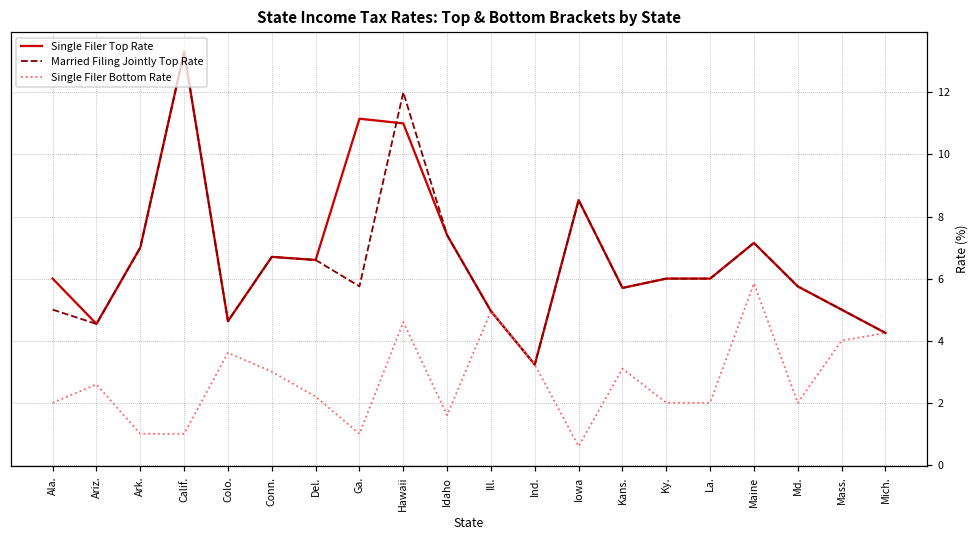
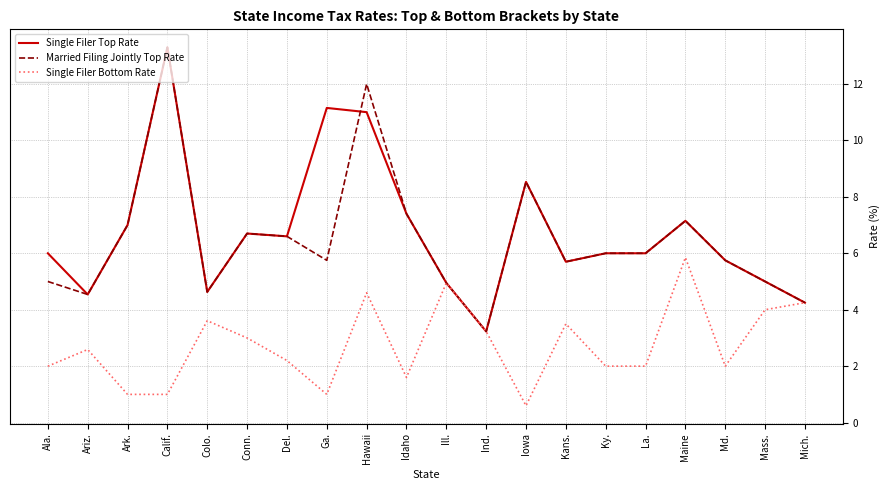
Single Filer Bottom Rate, Kans.: 3.1 -> 3.5
